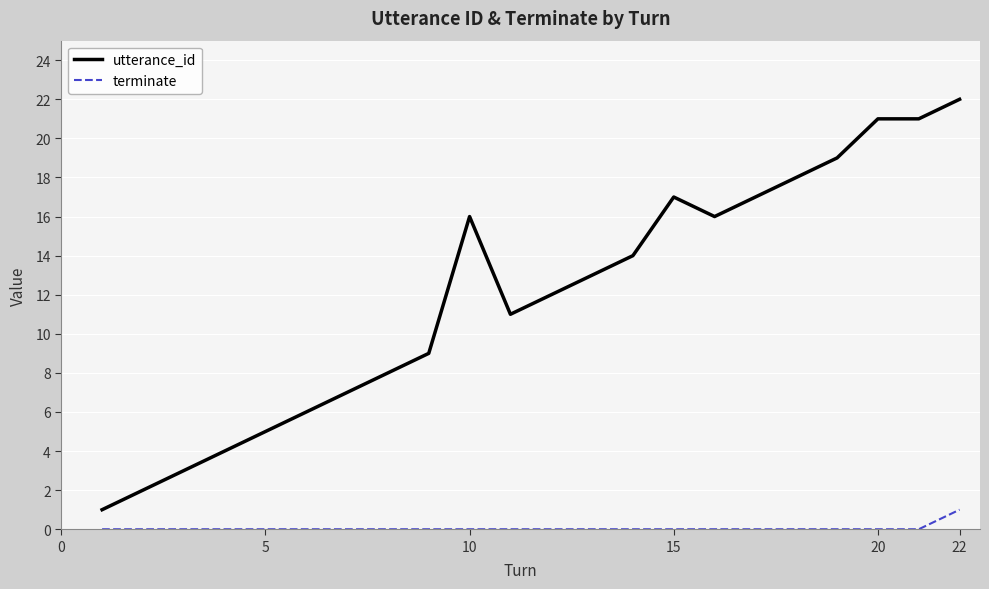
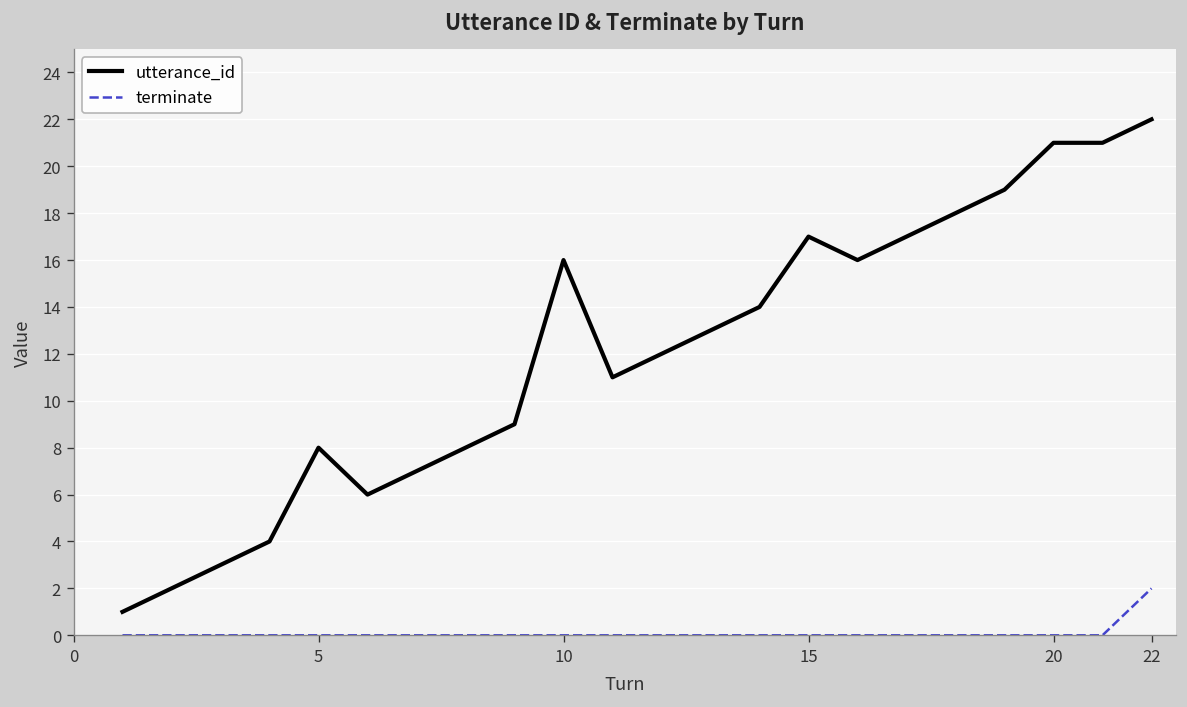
utterance_id, 5: 5 -> 8
terminate, 22: 1 -> 2
